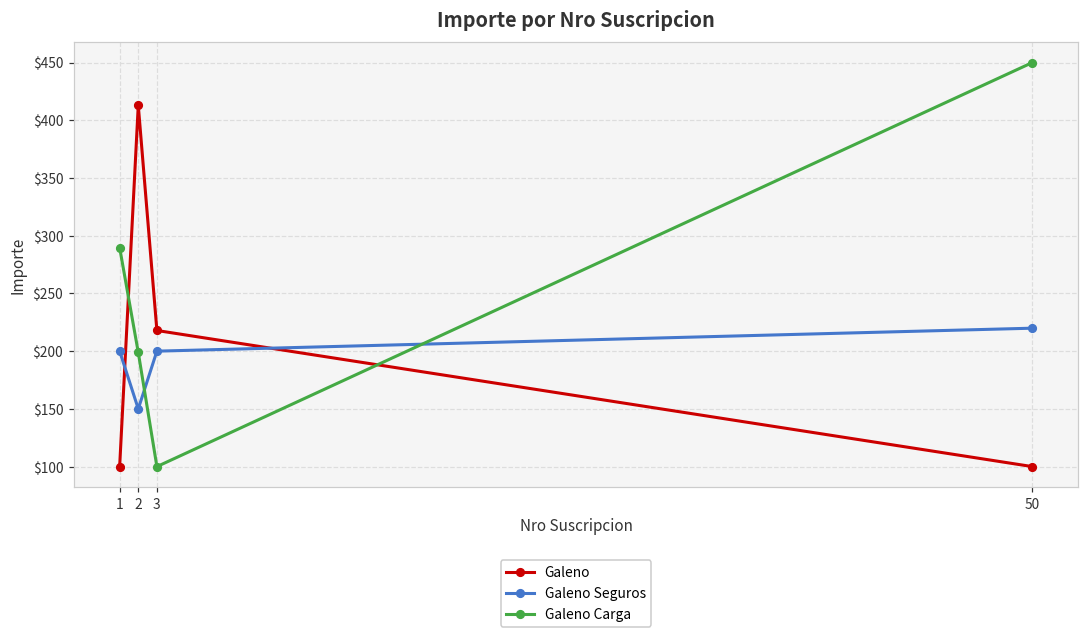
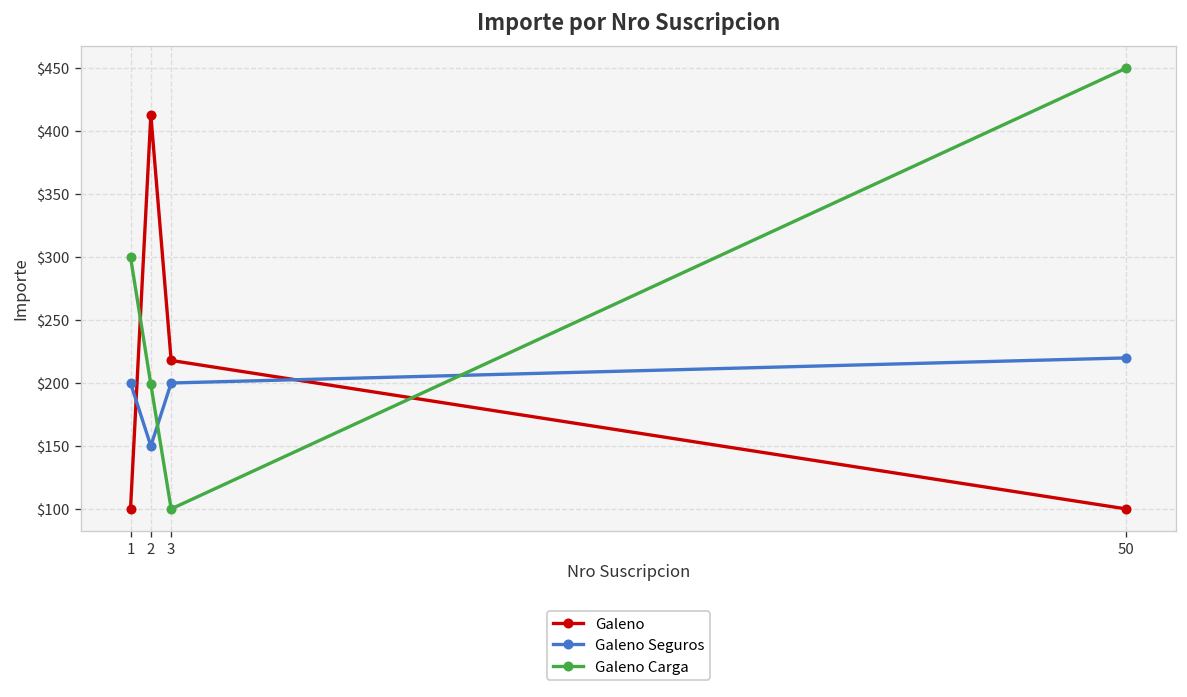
Galeno Carga, 1: $290 -> $300
